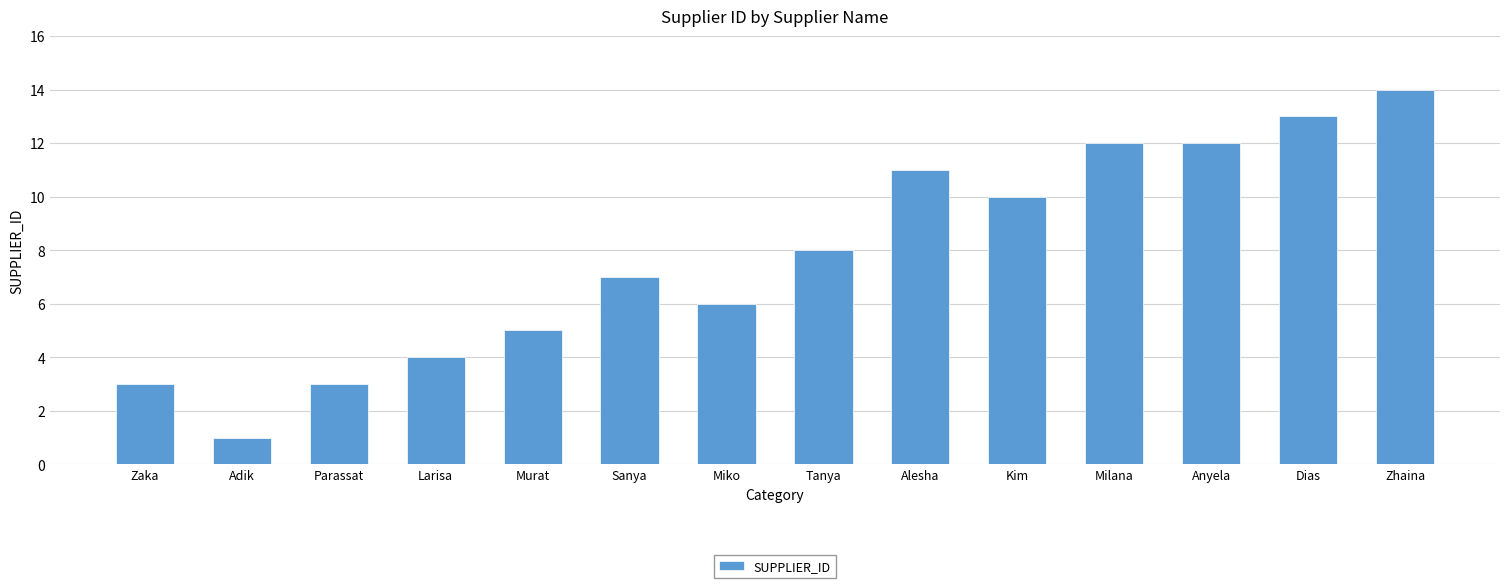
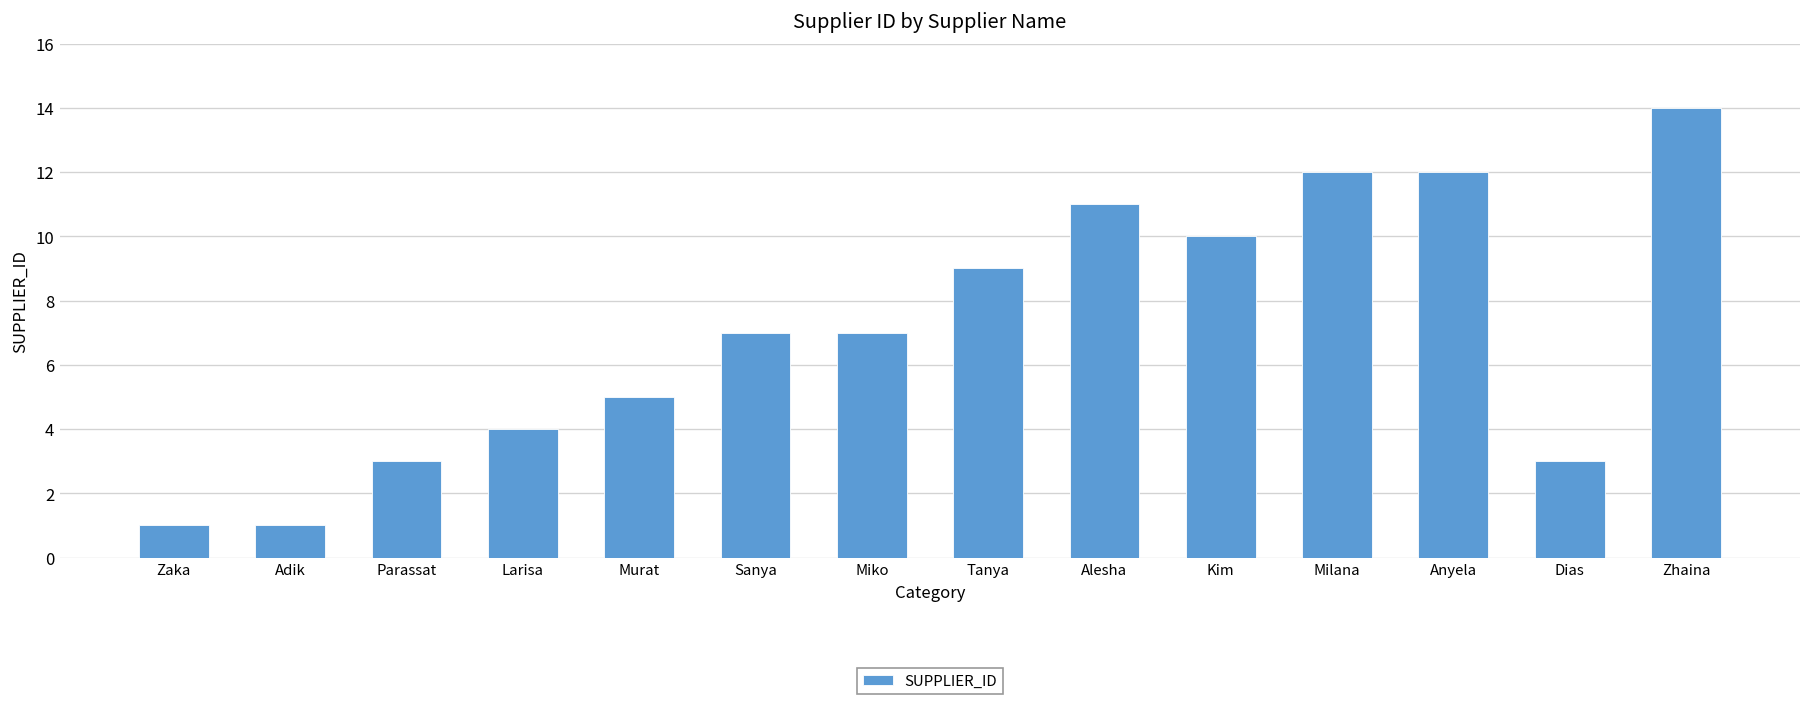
Zaka: 3 -> 1
Miko: 6 -> 7
Tanya: 8 -> 9
Dias: 13 -> 3
